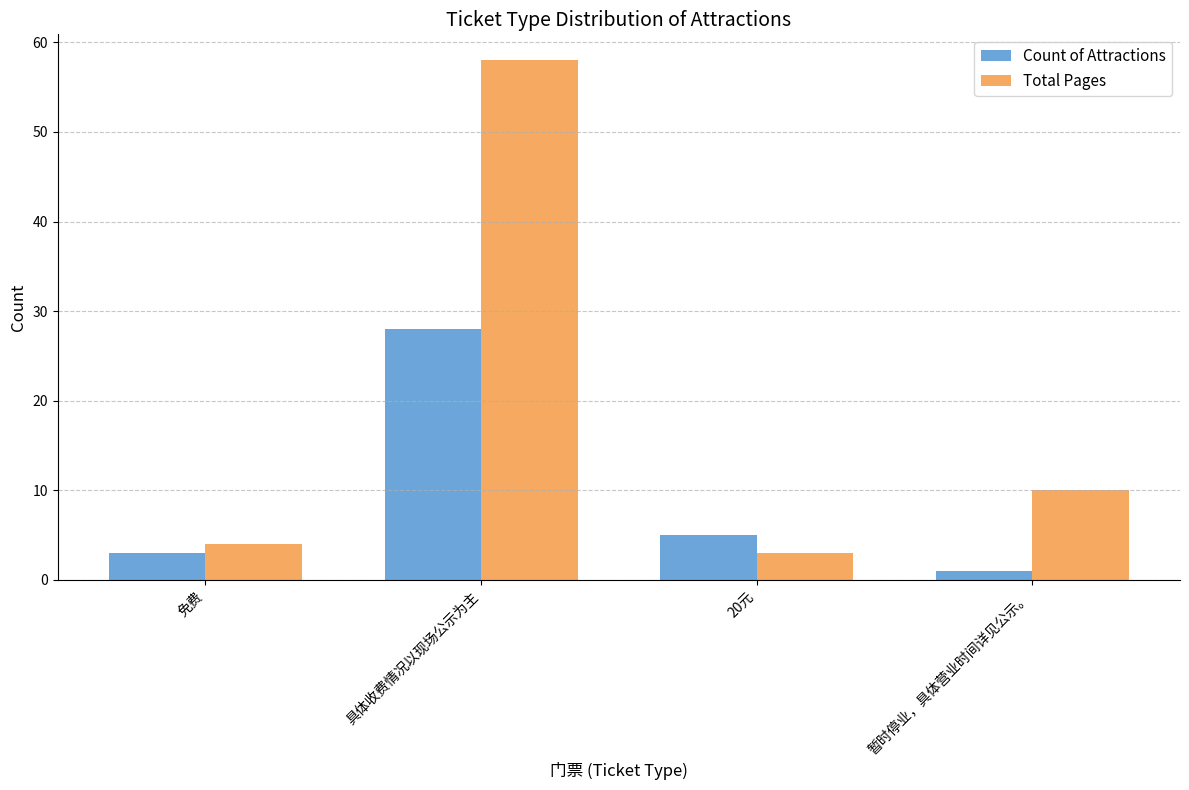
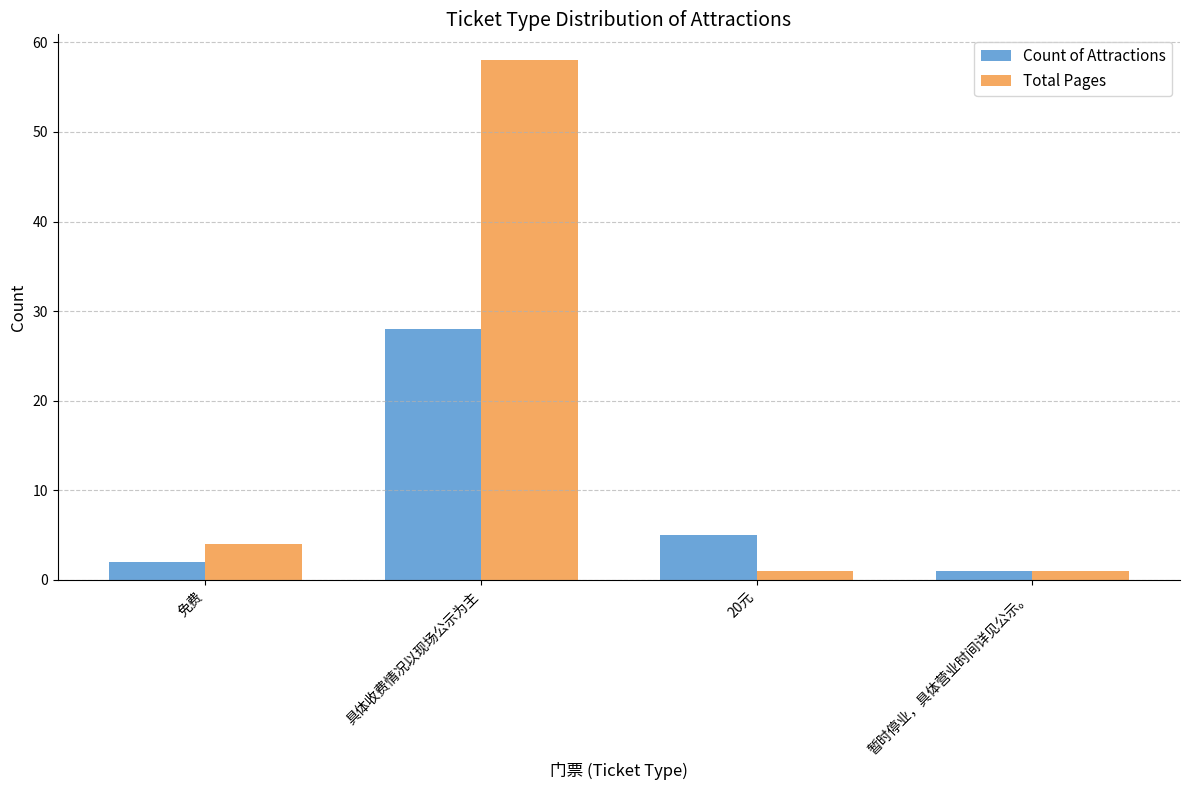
Count of Attractions, 免费: 3 -> 2
Total Pages, 20元: 3 -> 1
Total Pages, 暂时停业，具体营业时间详见公示。: 10 -> 1
